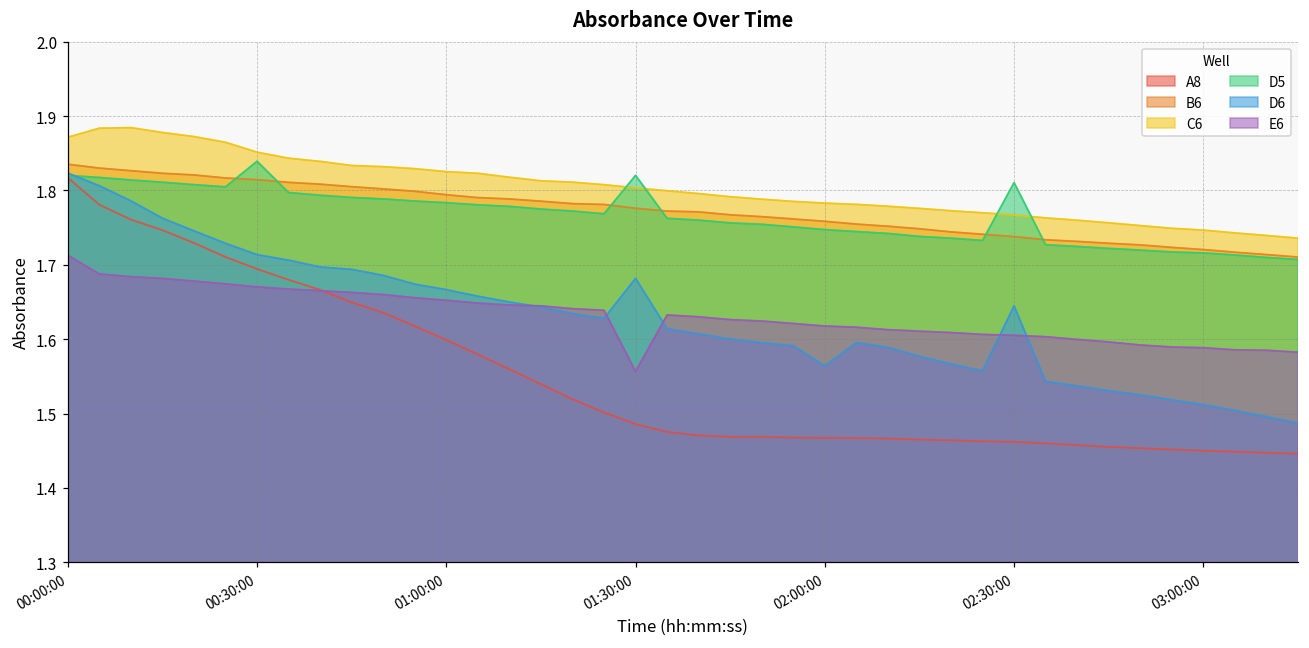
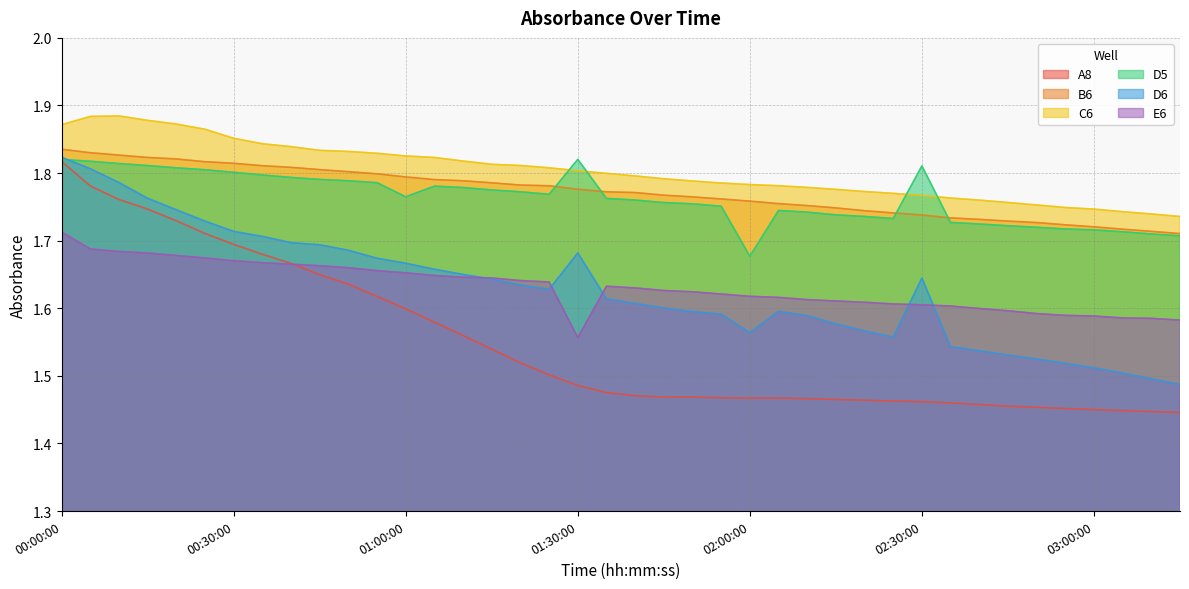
D5, 00:30:00: 1.84 -> 1.80
D5, 01:00:00: 1.78 -> 1.76
D5, 02:00:00: 1.75 -> 1.68
